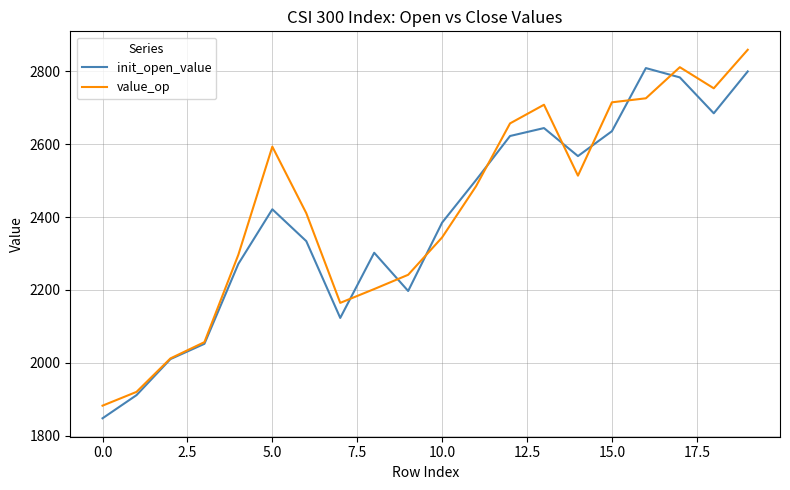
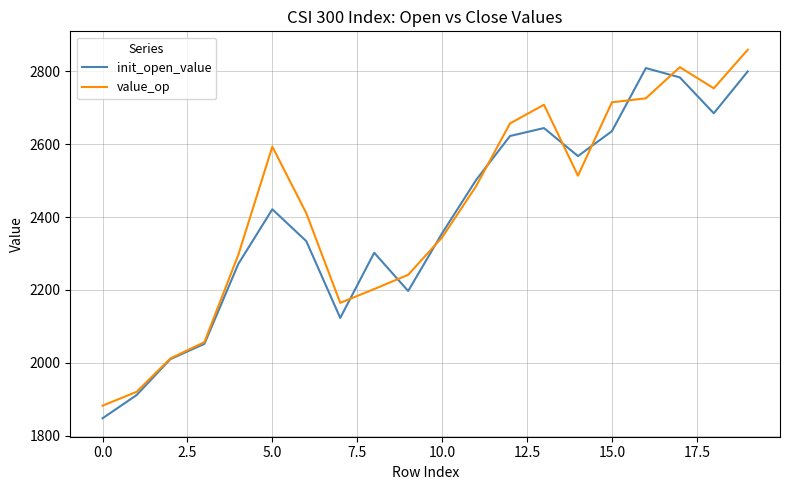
init_open_value, 10.0: 2380 -> 2360
